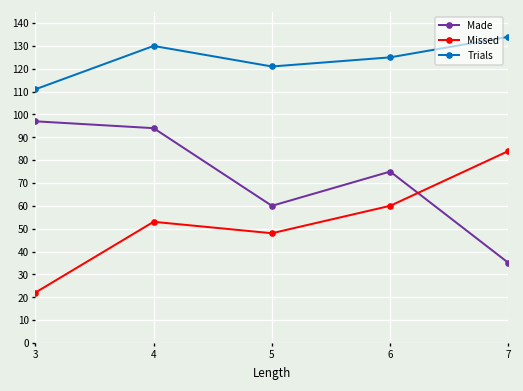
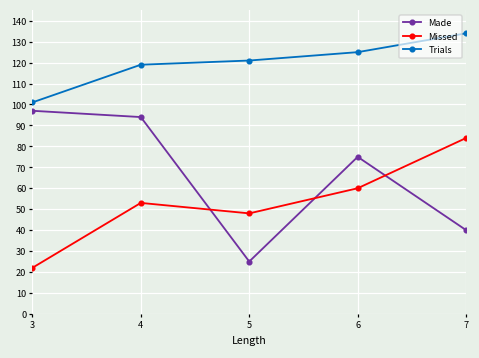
Trials, 3: 111 -> 101
Trials, 4: 130 -> 119
Made, 5: 60 -> 25
Made, 7: 35 -> 40
